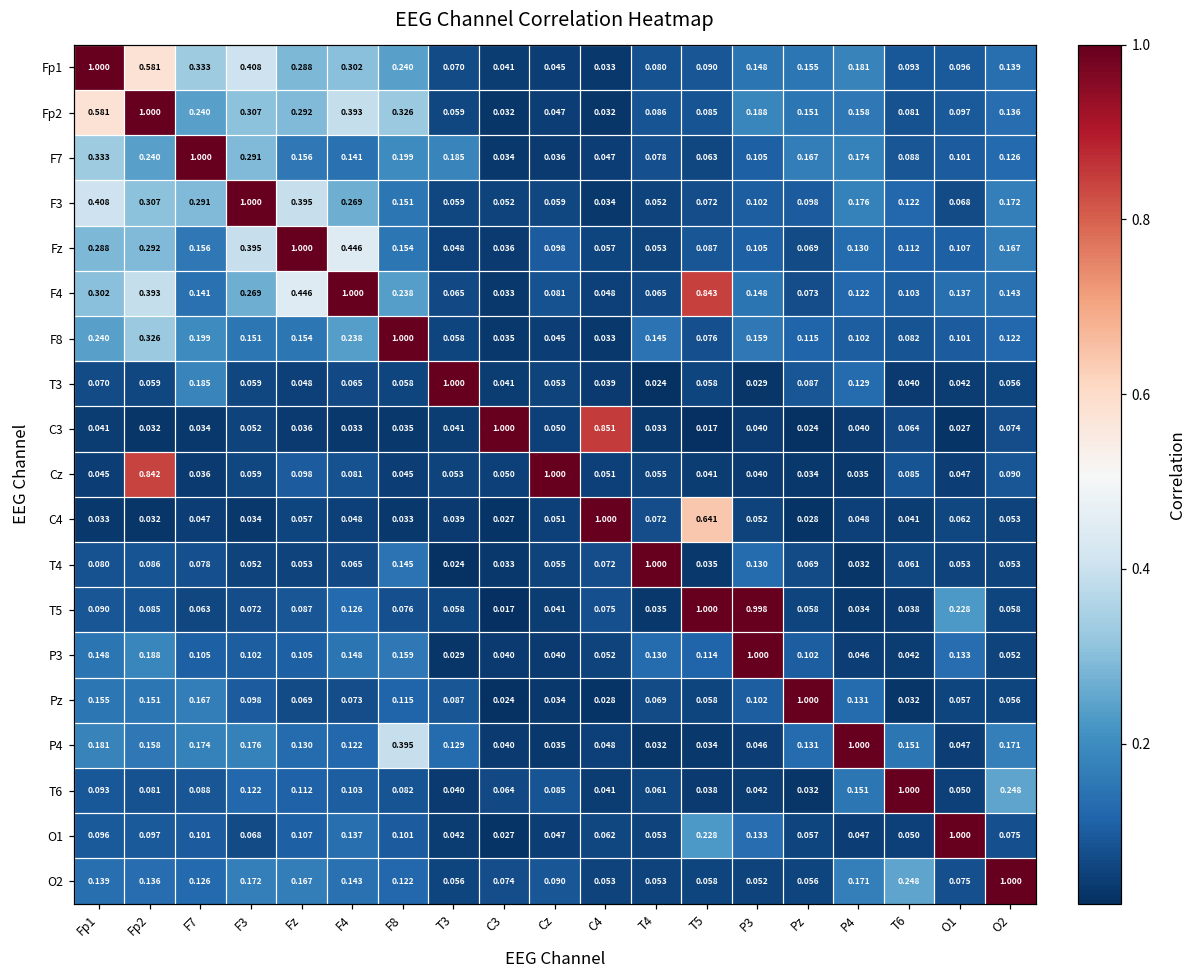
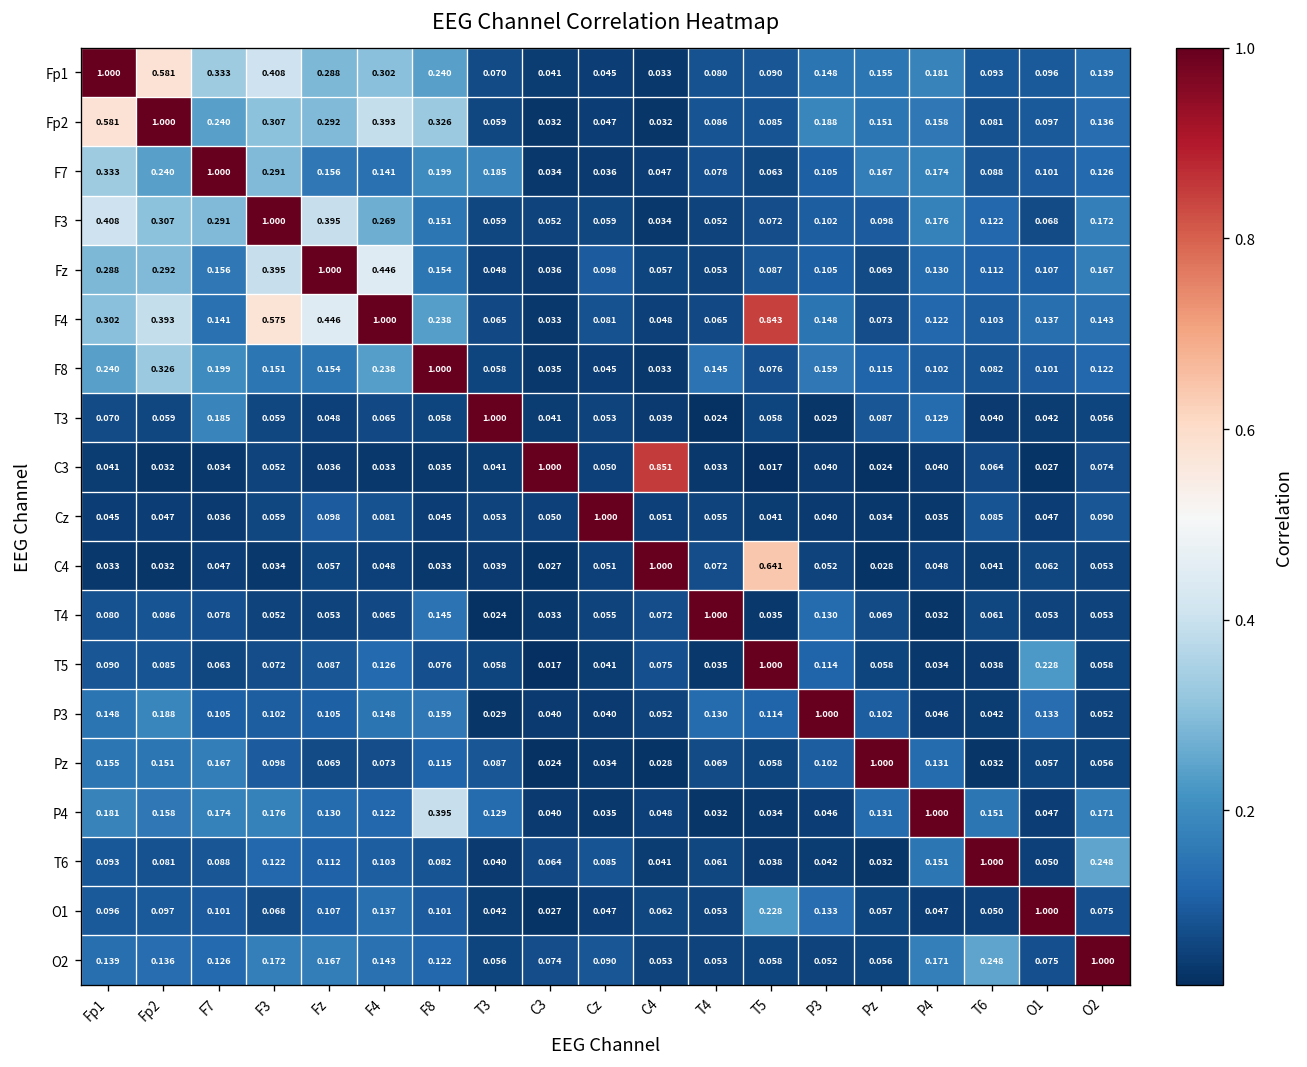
F4, F3: 0.269 -> 0.575
Cz, Fp2: 0.842 -> 0.047
T5, P3: 0.998 -> 0.114
